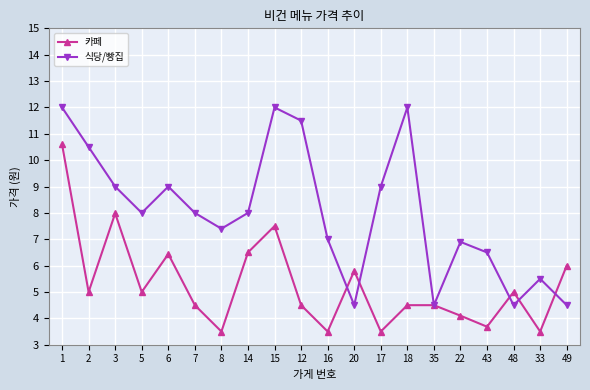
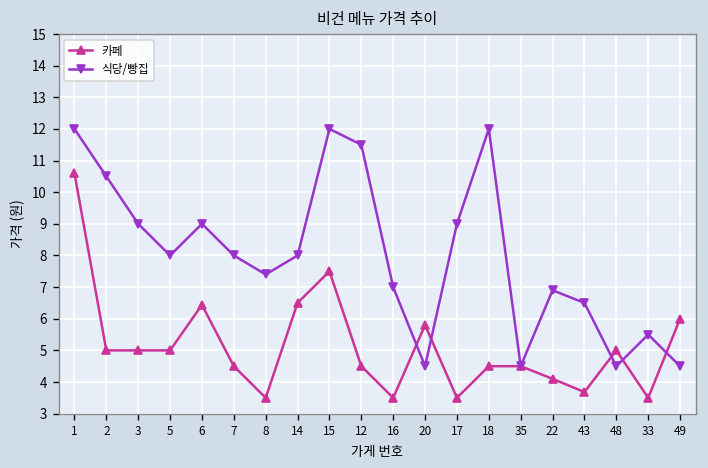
카페, 3: 8.0 -> 5.0
